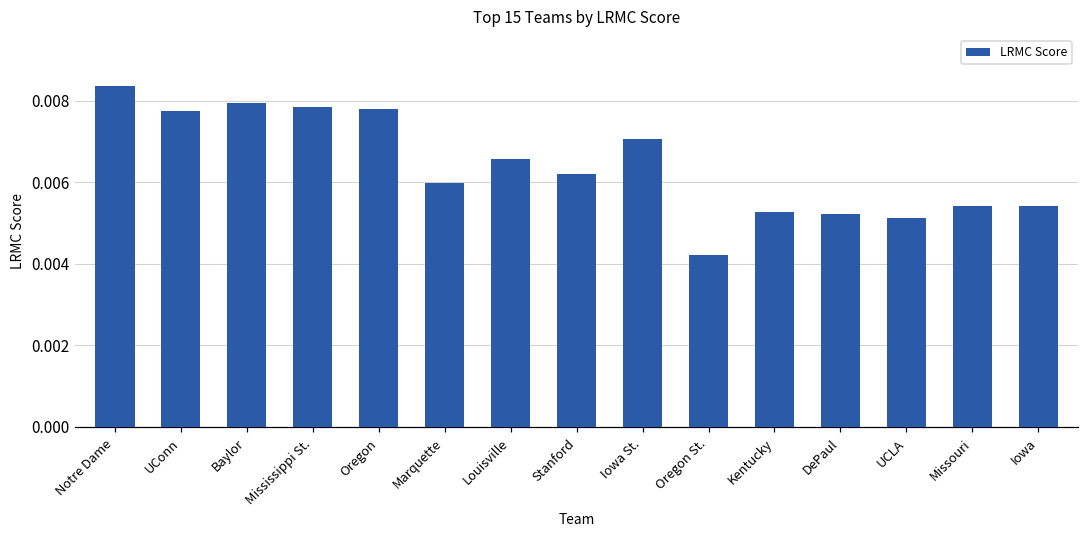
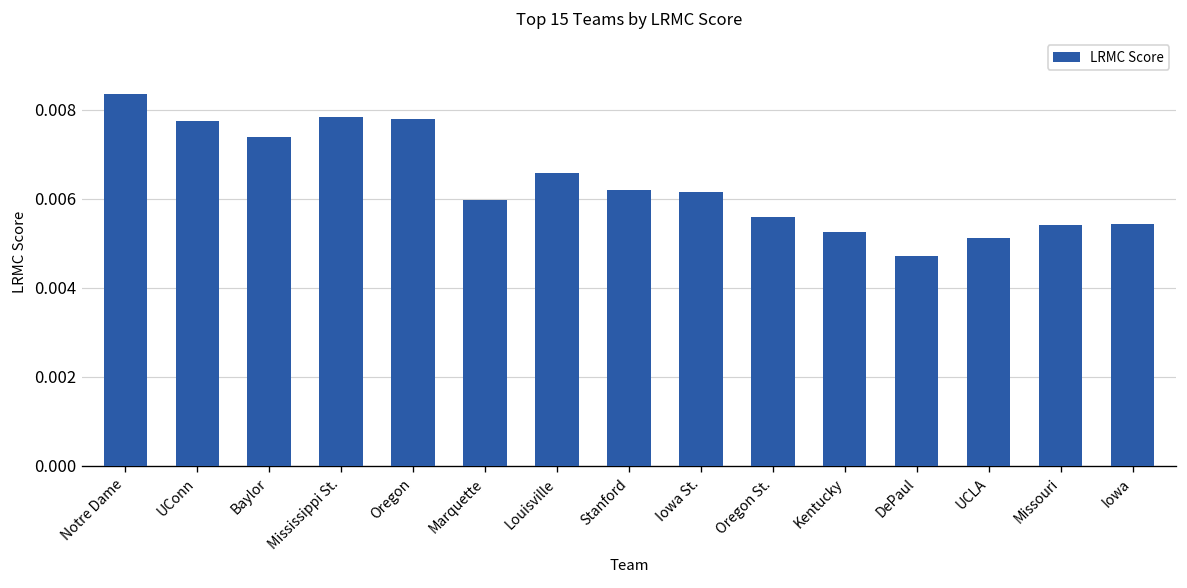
Baylor: 0.0079 -> 0.0074
Iowa St.: 0.0071 -> 0.0061
Oregon St.: 0.0042 -> 0.0056
DePaul: 0.0052 -> 0.0047
